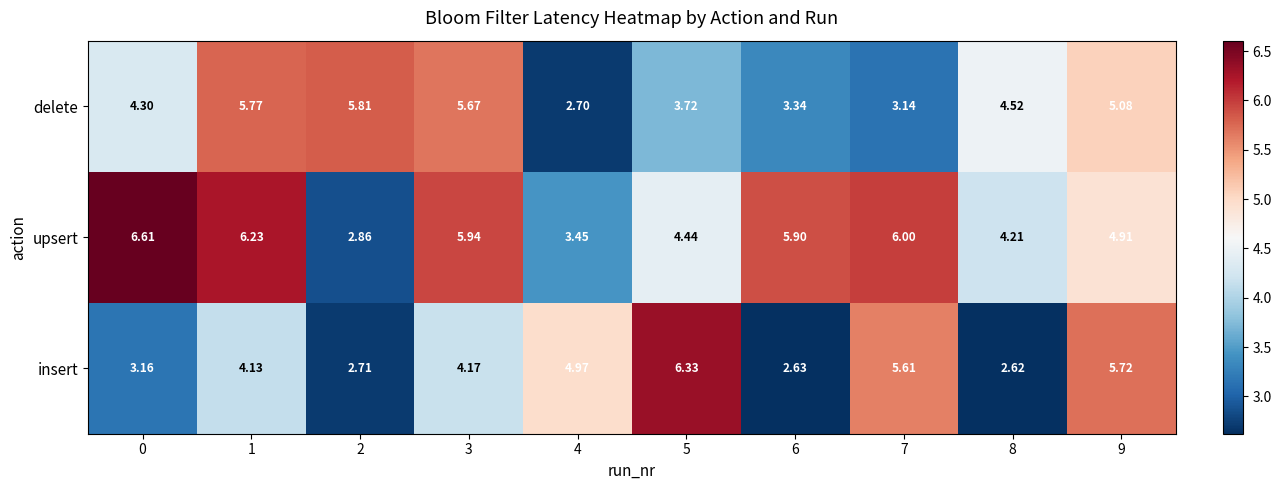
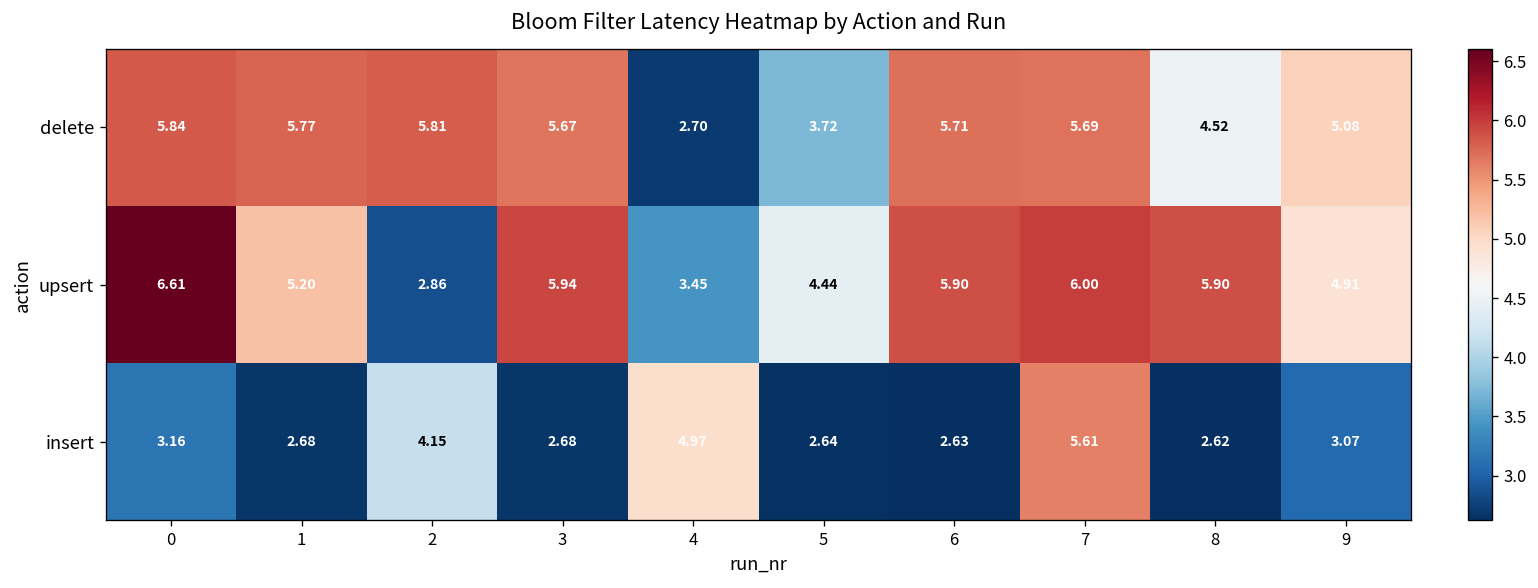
delete, 0: 4.30 -> 5.84
delete, 6: 3.34 -> 5.71
delete, 7: 3.14 -> 5.69
upsert, 1: 6.23 -> 5.20
upsert, 8: 4.21 -> 5.90
insert, 1: 4.13 -> 2.68
insert, 2: 2.71 -> 4.15
insert, 3: 4.17 -> 2.68
insert, 5: 6.33 -> 2.64
insert, 9: 5.72 -> 3.07
